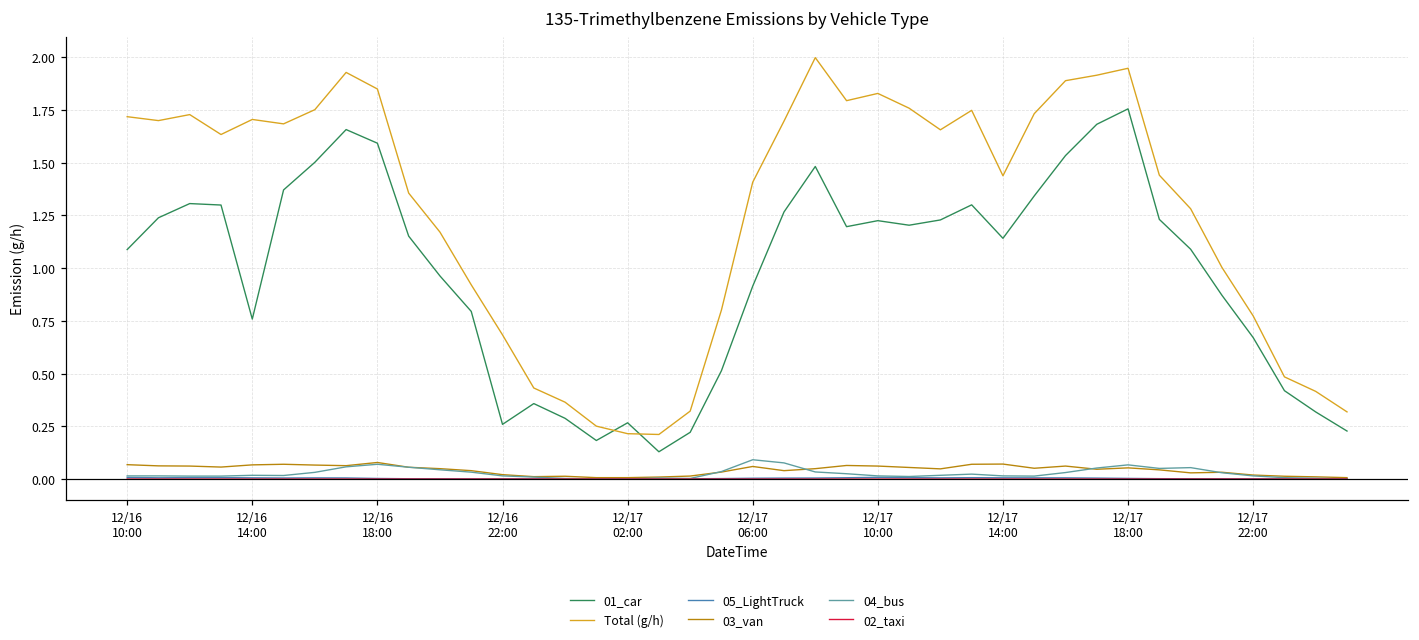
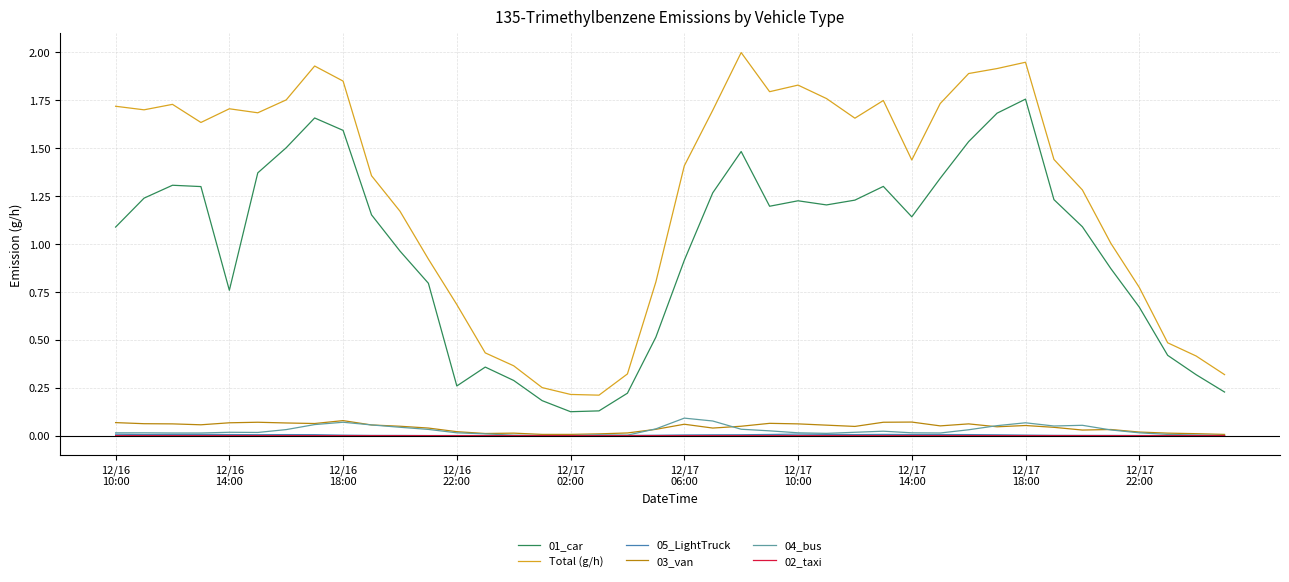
01_car, 12/17 02:00: 0.27 -> 0.12
